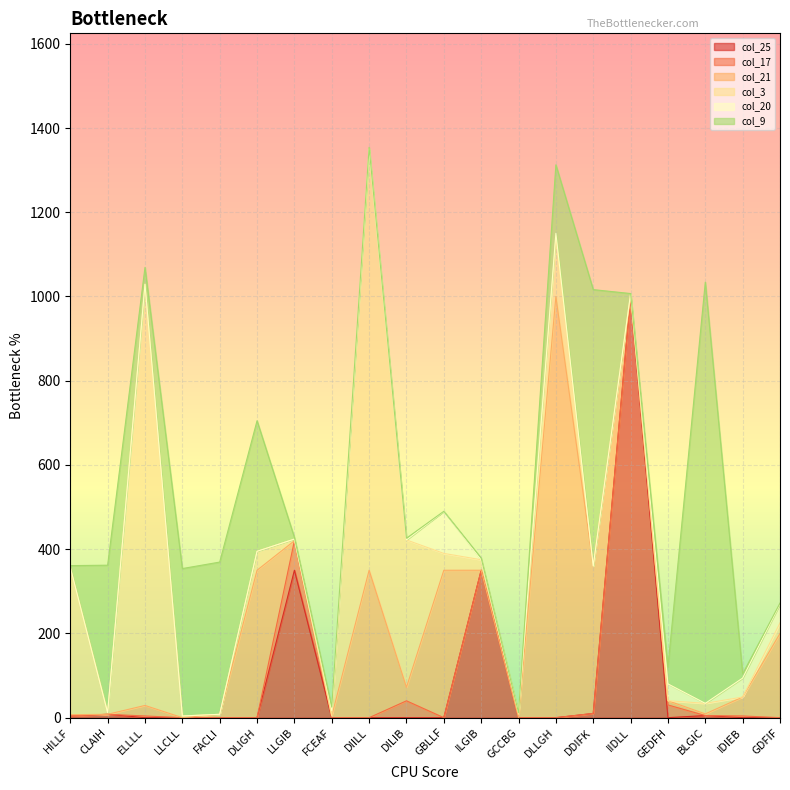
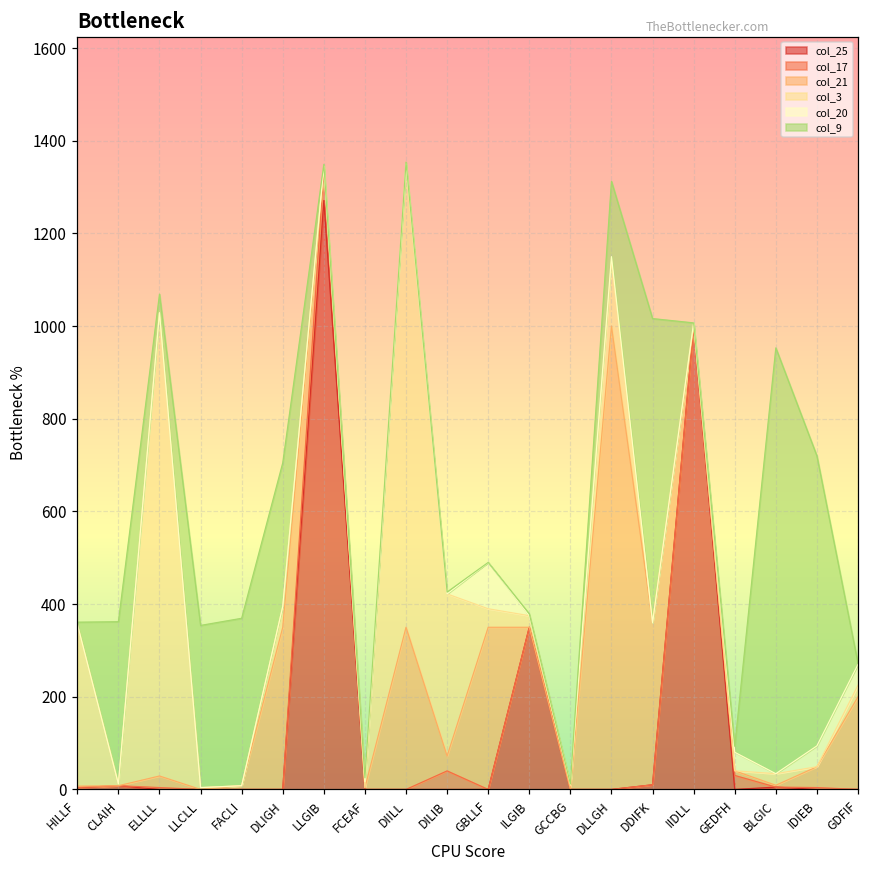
col_25, LLGIB: 350 -> 1270
col_9, GEDFH: 40 -> 10
col_9, BLGIC: 1000 -> 920
col_9, IDIEB: 10 -> 630
